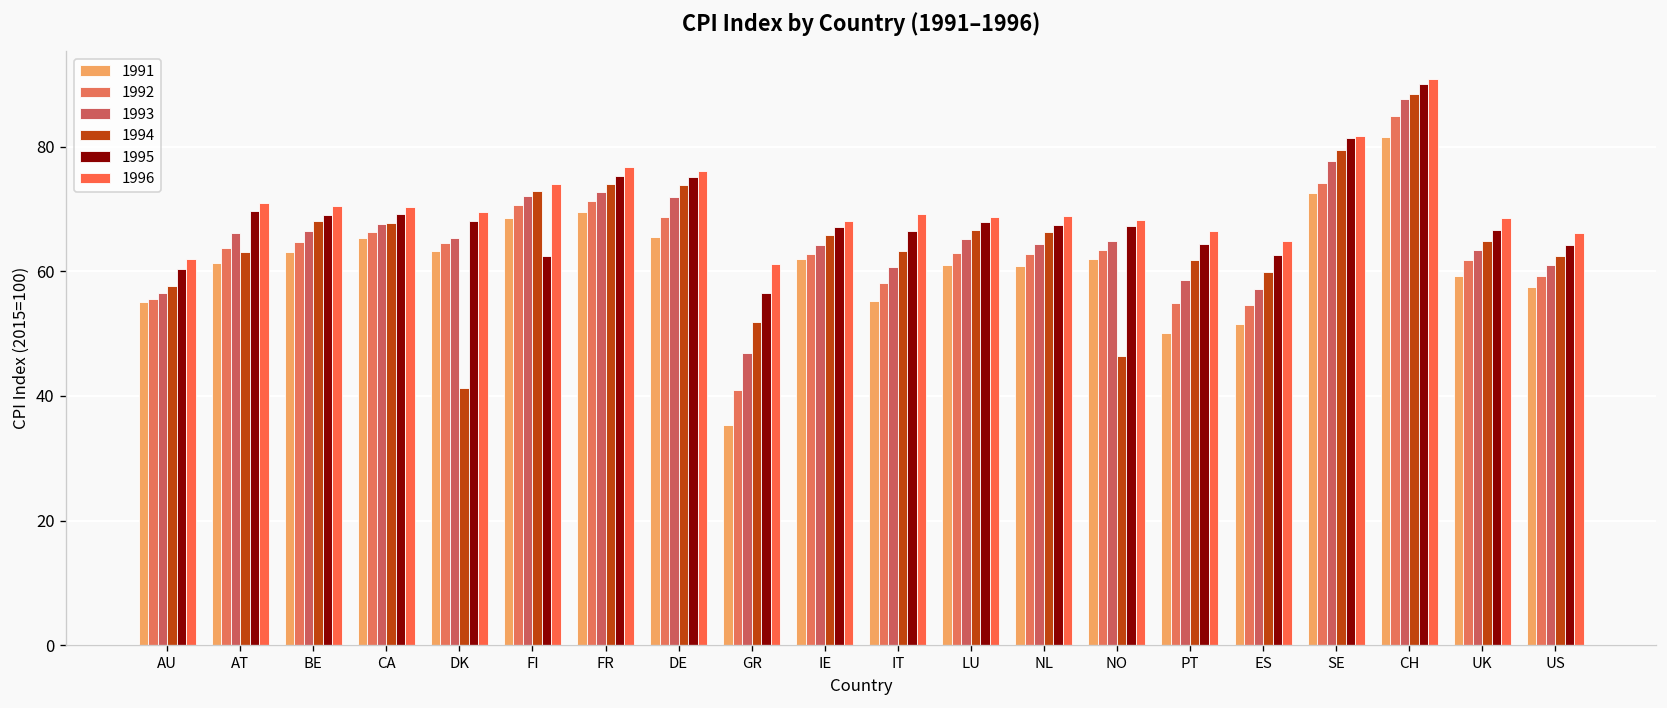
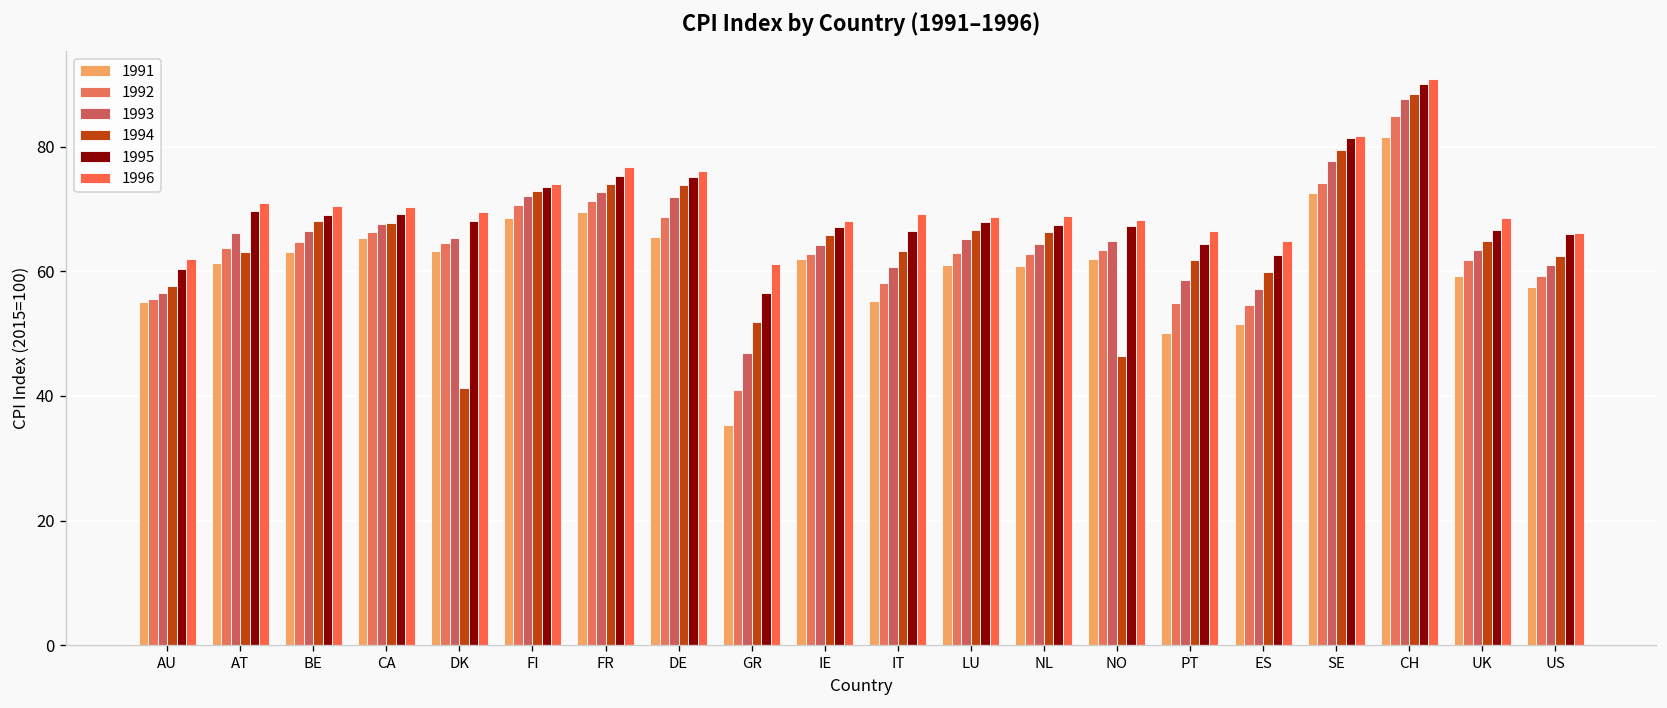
1995, FI: 63 -> 74
1995, US: 64 -> 66
